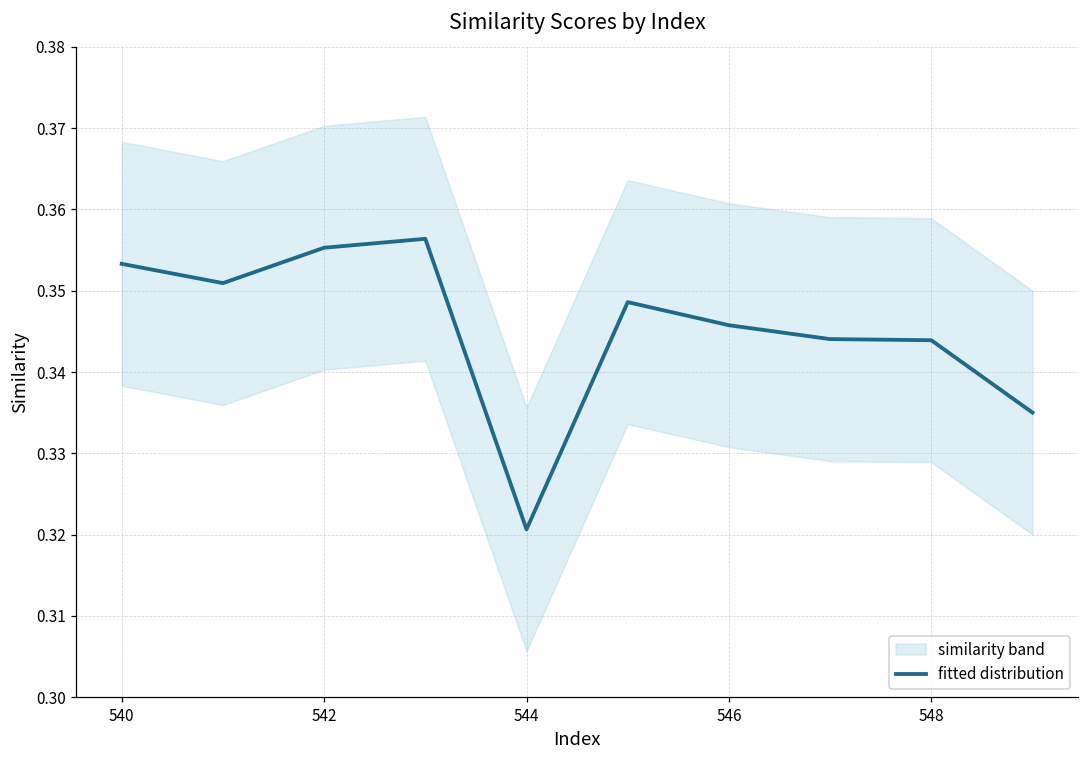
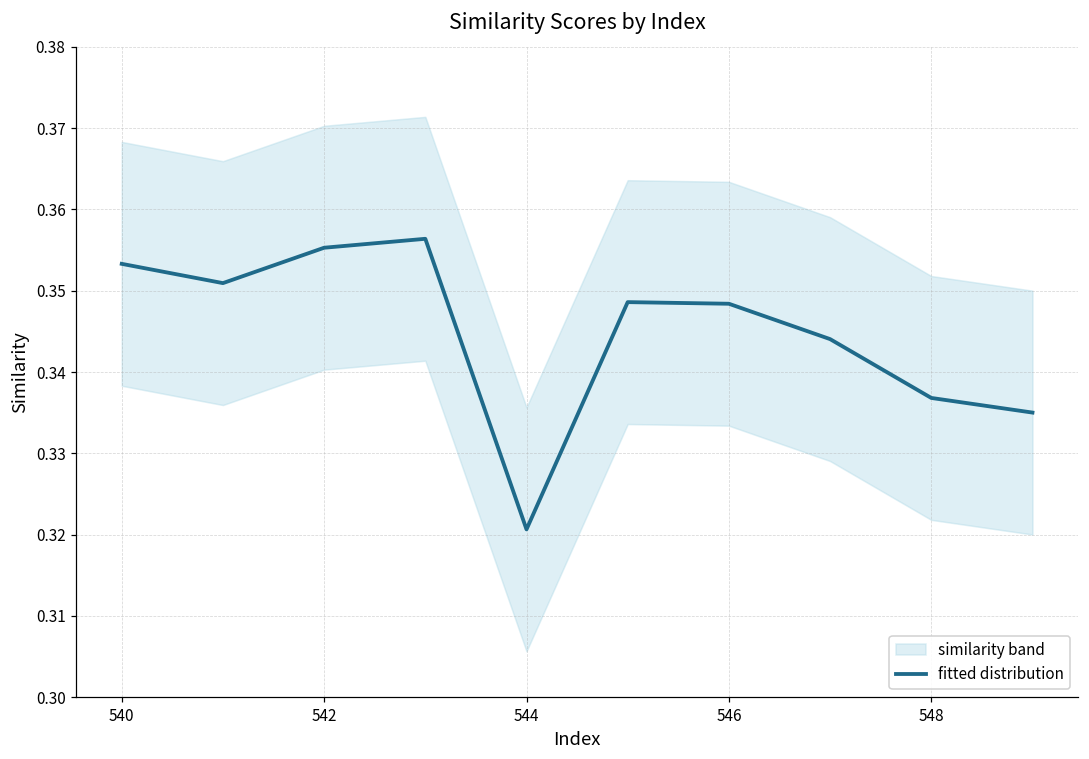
fitted distribution, 546: 0.346 -> 0.348
fitted distribution, 548: 0.344 -> 0.337
